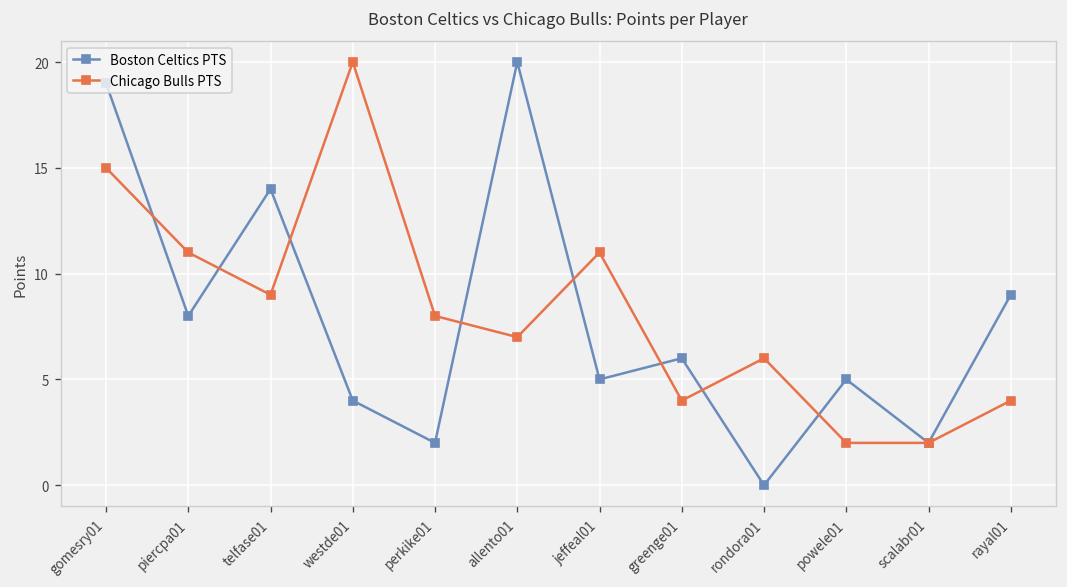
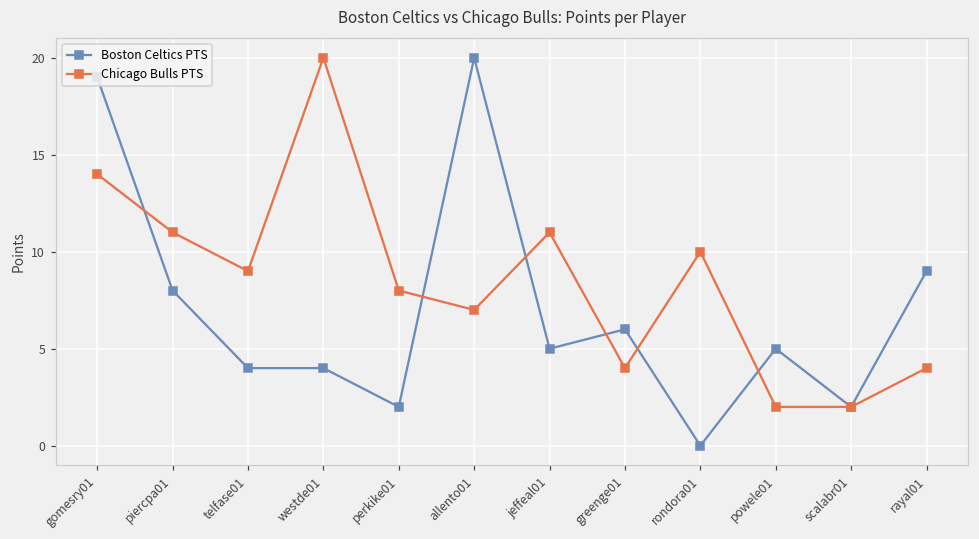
Chicago Bulls PTS, gomesry01: 15 -> 14
Boston Celtics PTS, telfase01: 14 -> 4
Chicago Bulls PTS, rondora01: 6 -> 10
